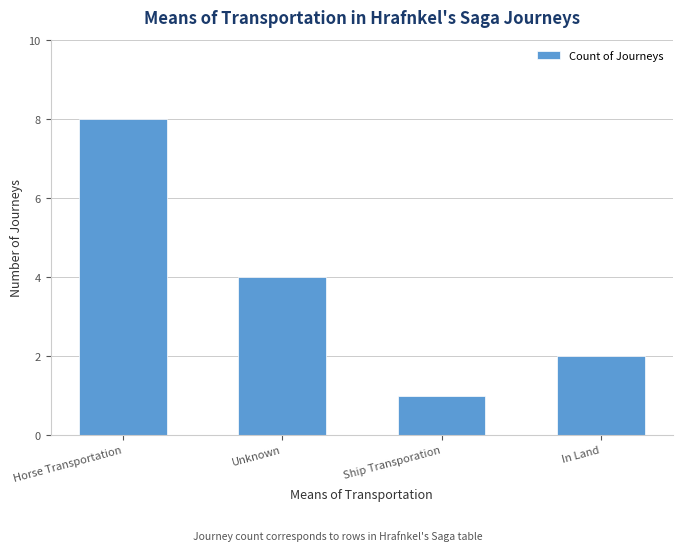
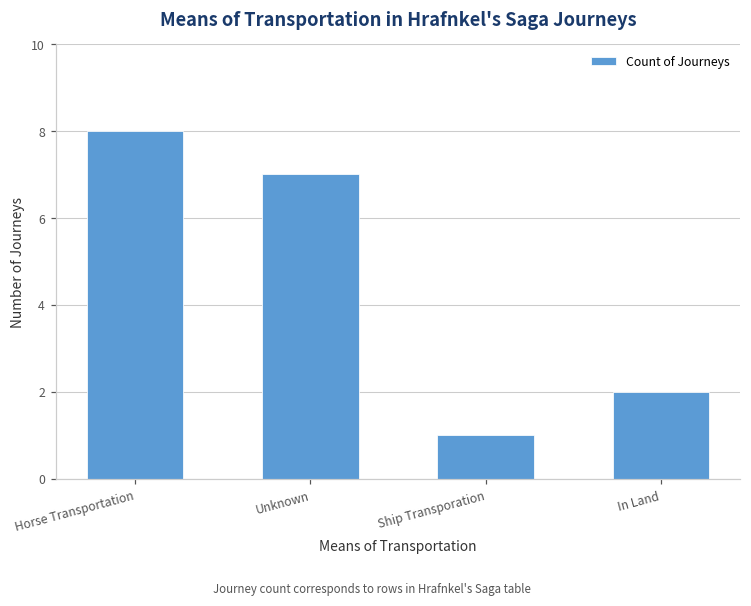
Unknown: 4 -> 7
